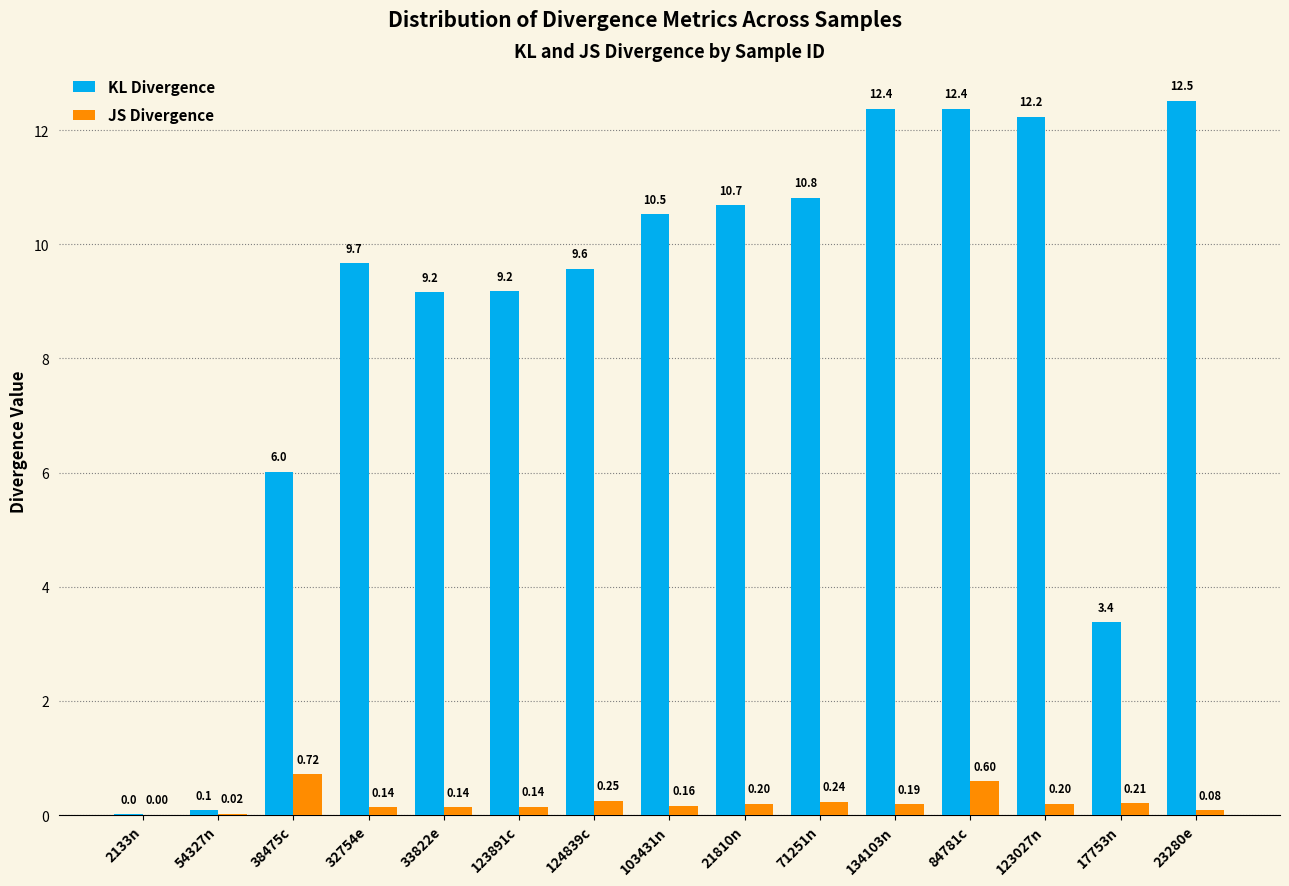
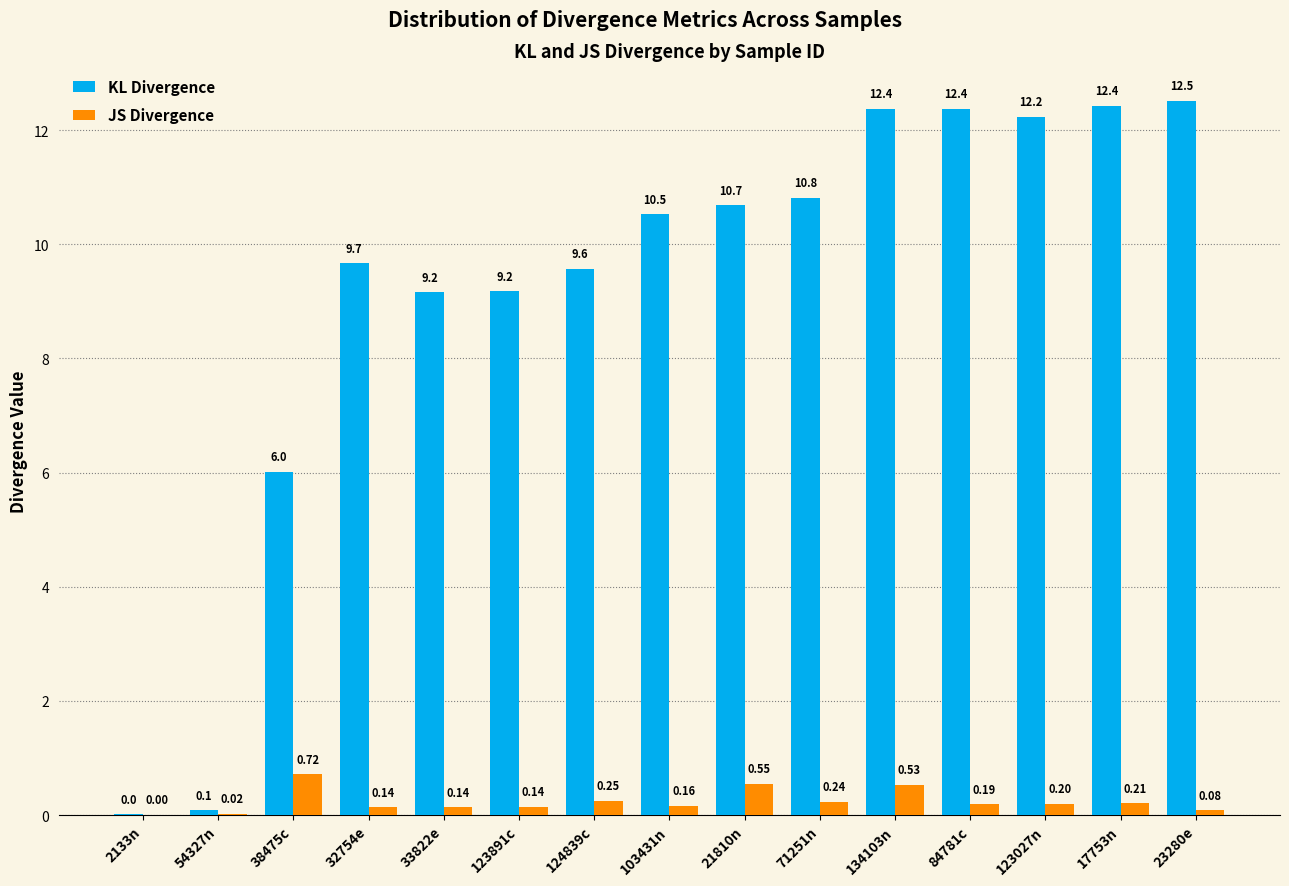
JS Divergence, 21810n: 0.20 -> 0.55
JS Divergence, 134103n: 0.19 -> 0.53
JS Divergence, 84781c: 0.60 -> 0.19
KL Divergence, 17753n: 3.4 -> 12.4
